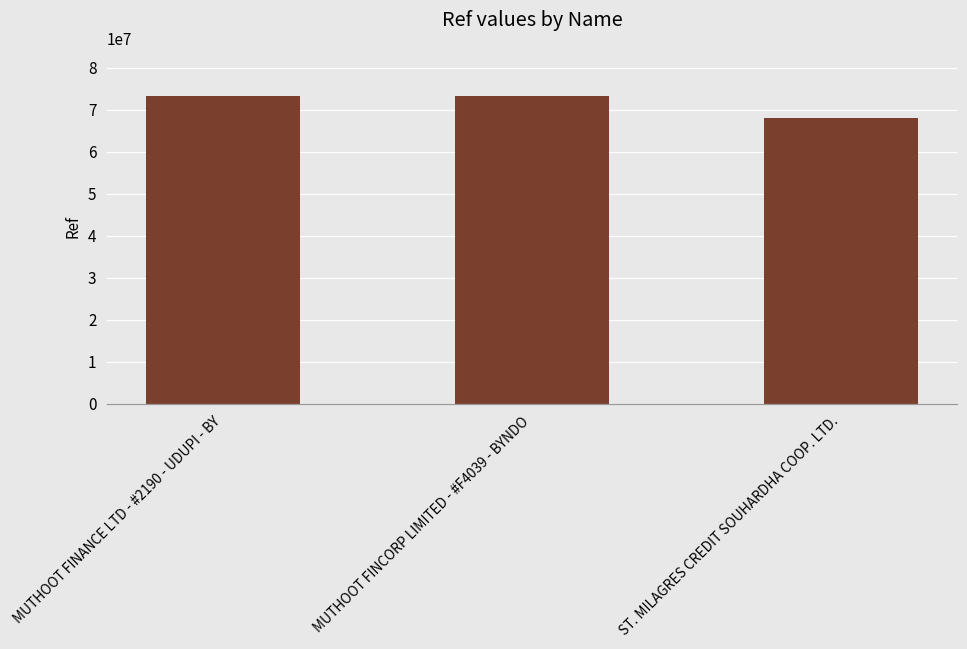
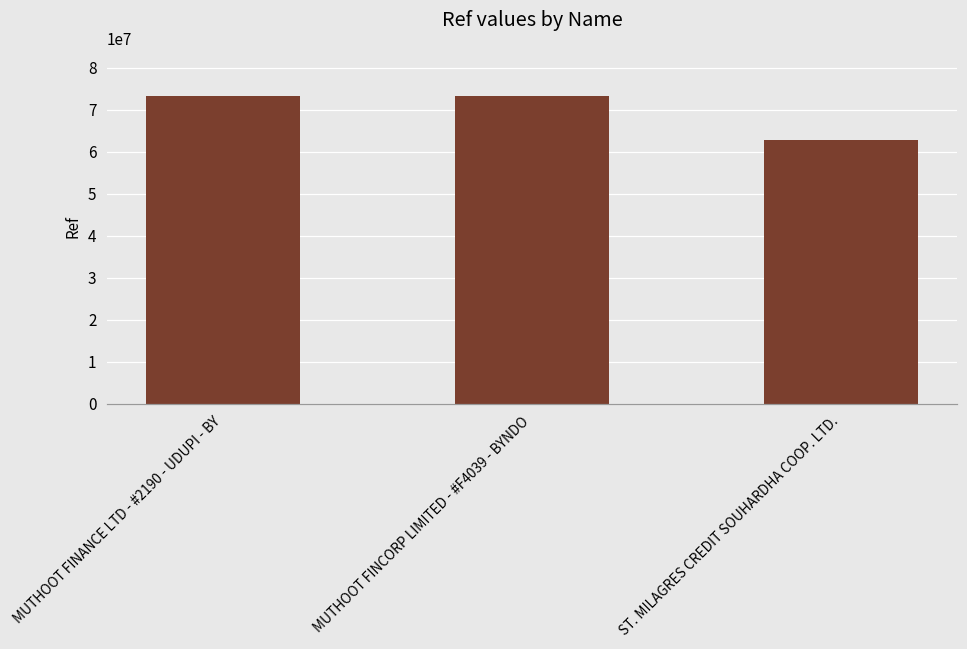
ST. MILAGRES CREDIT SOUHARDHA COOP. LTD.: 68000000 -> 63000000
